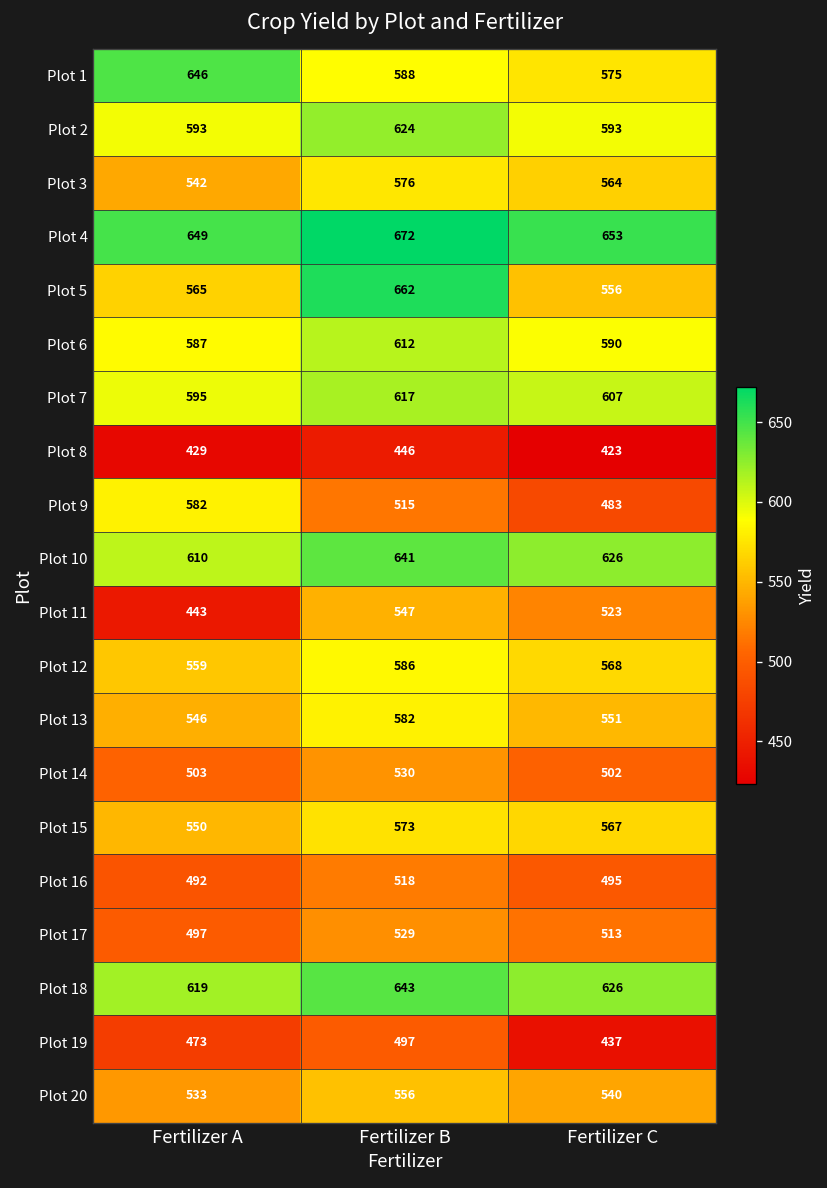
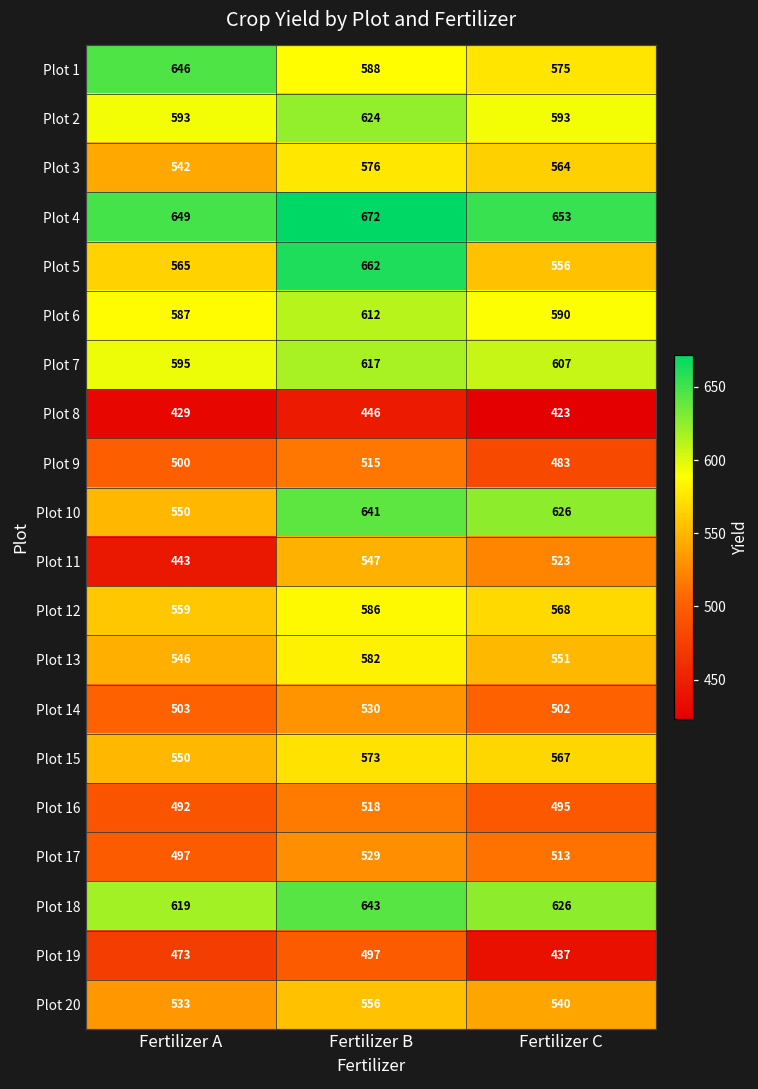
Plot 9, Fertilizer A: 582 -> 500
Plot 10, Fertilizer A: 610 -> 550
